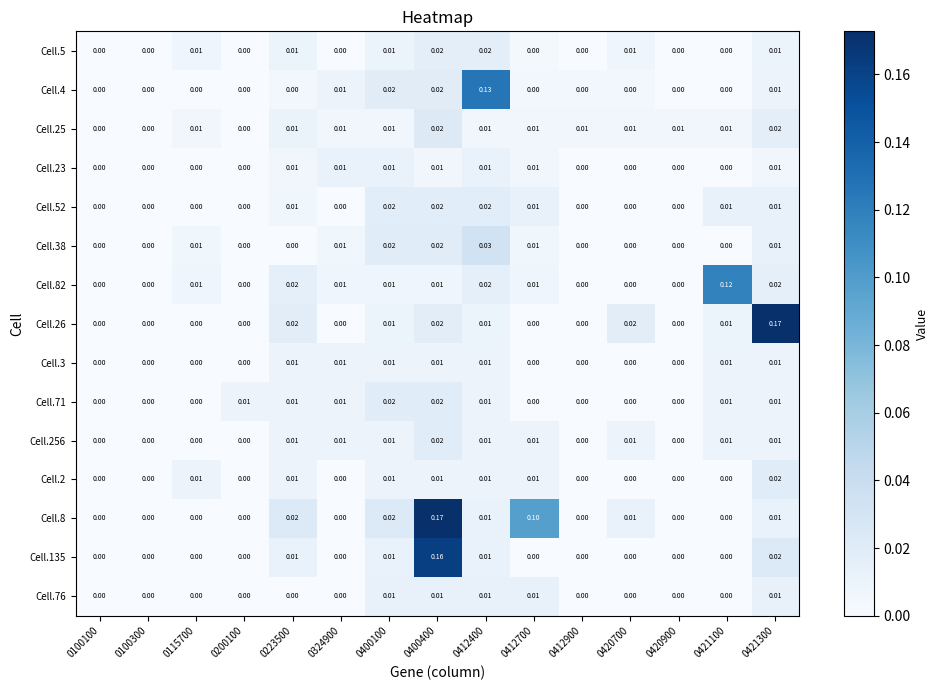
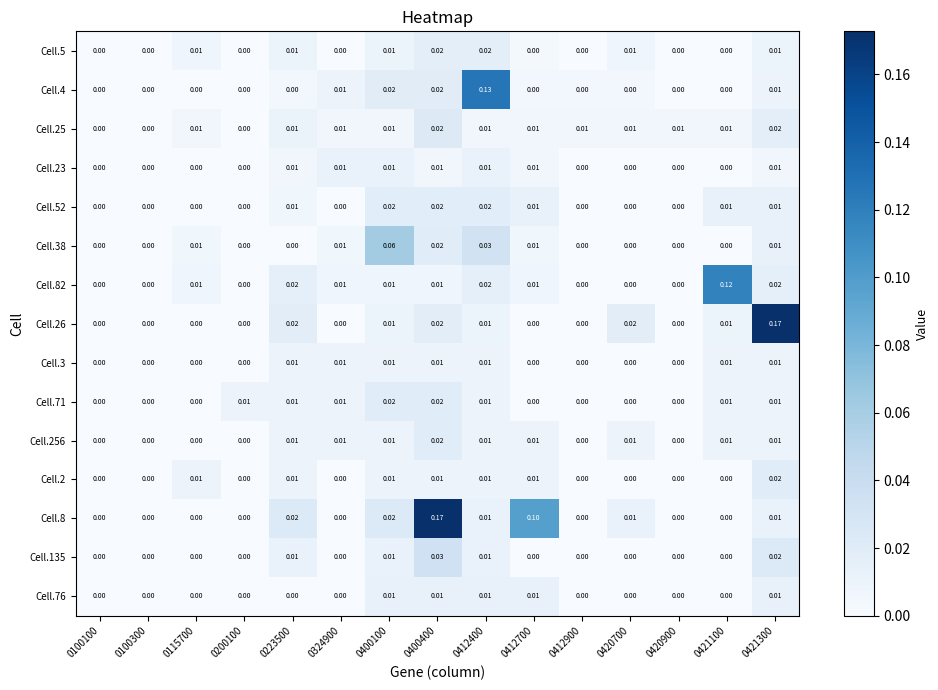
Cell.38, 0400100: 0.02 -> 0.06
Cell.135, 0400400: 0.16 -> 0.03
